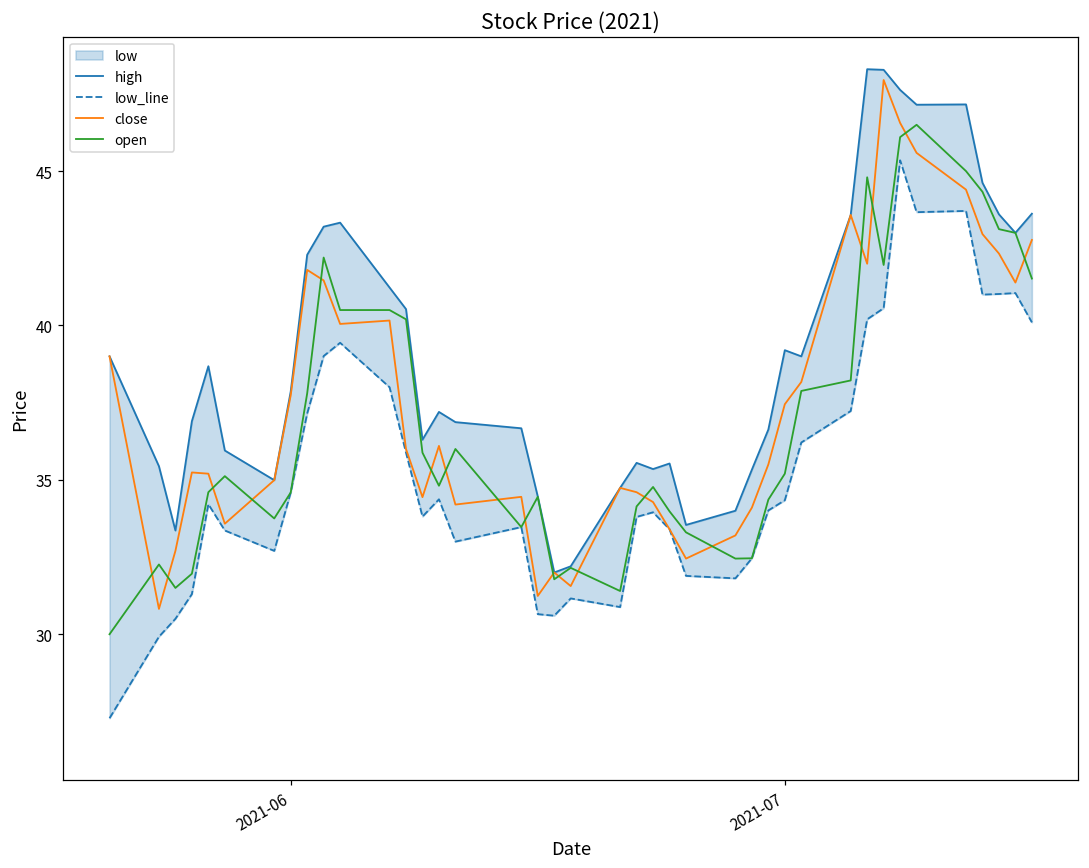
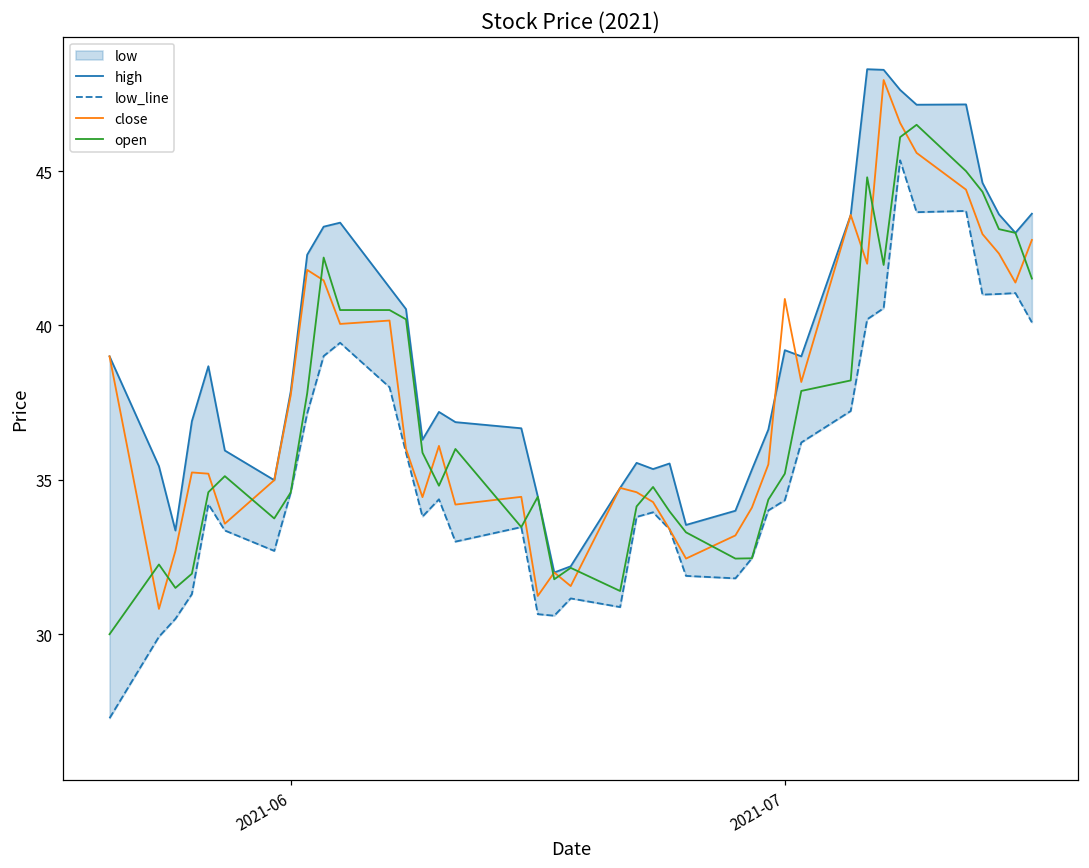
close, 2021-07: 37.5 -> 40.9
